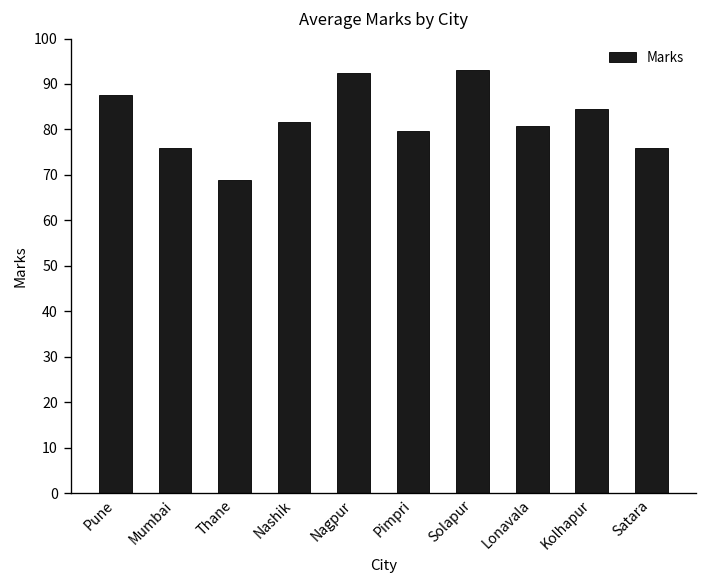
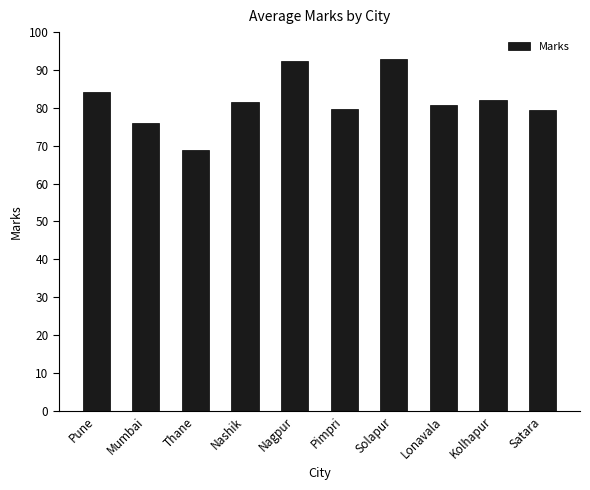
Pune: 88 -> 84
Kolhapur: 84 -> 82
Satara: 76 -> 80
